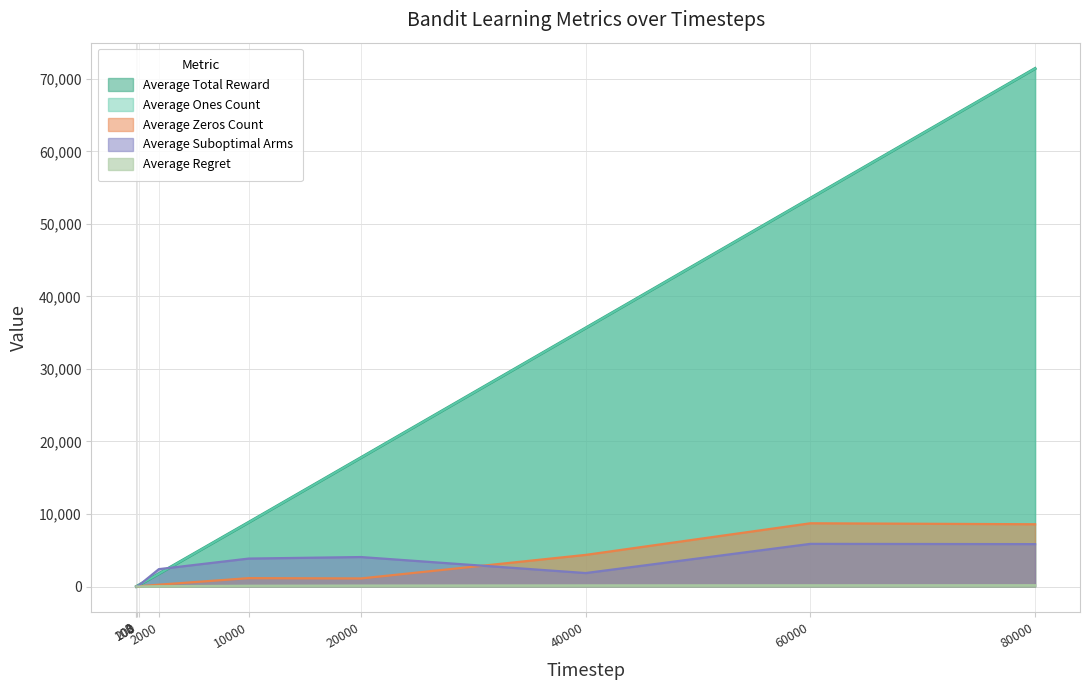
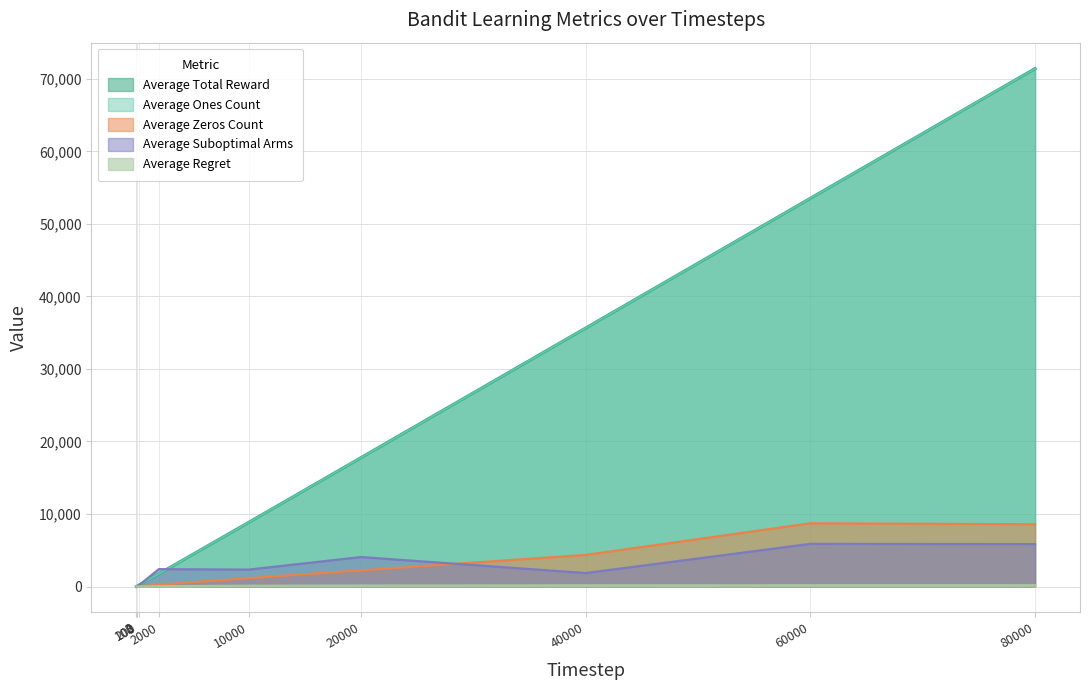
Average Suboptimal Arms, 10000: 4,000 -> 2,000
Average Zeros Count, 20000: 1,000 -> 2,000
